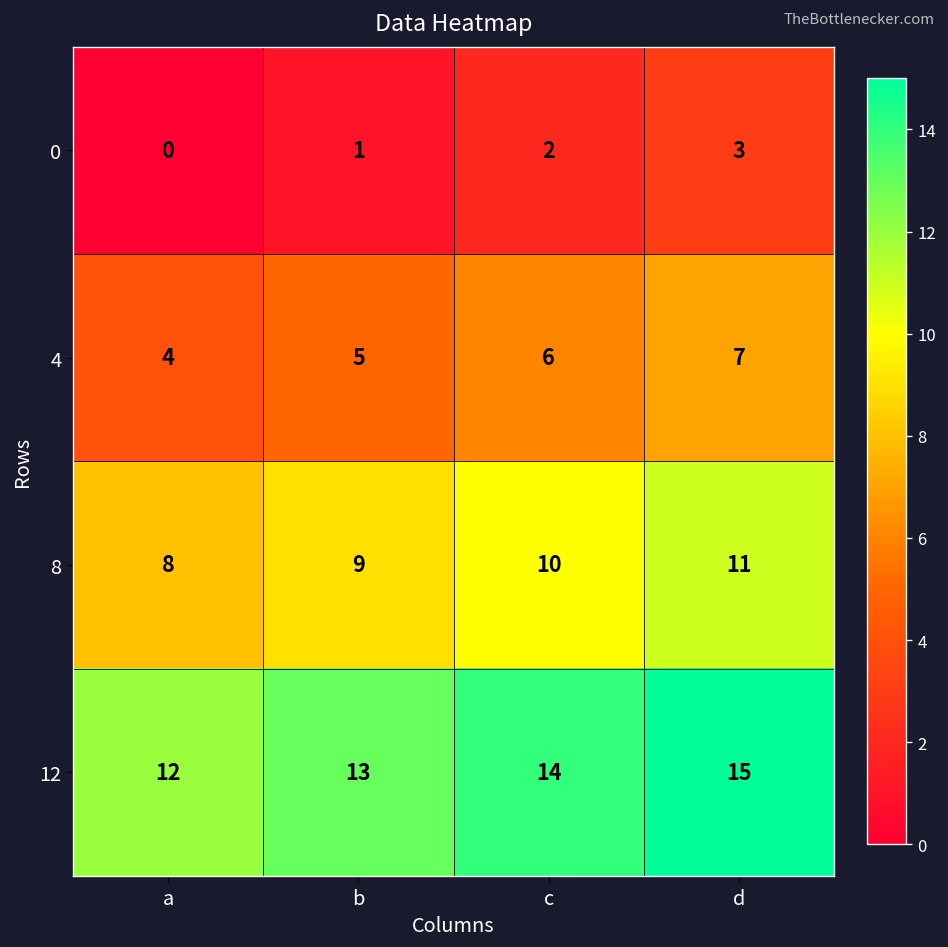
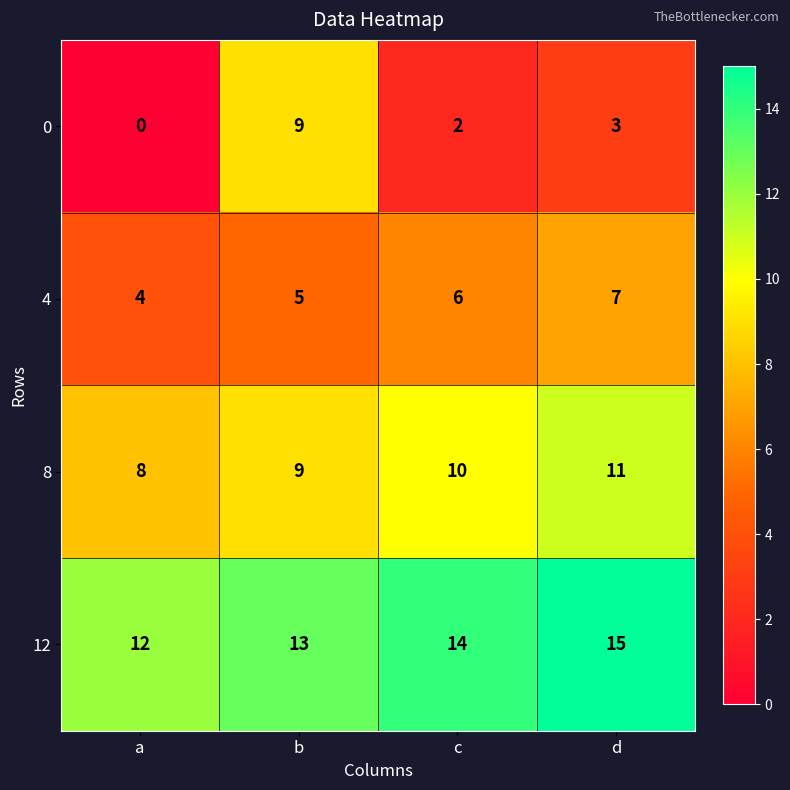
0, b: 1 -> 9
